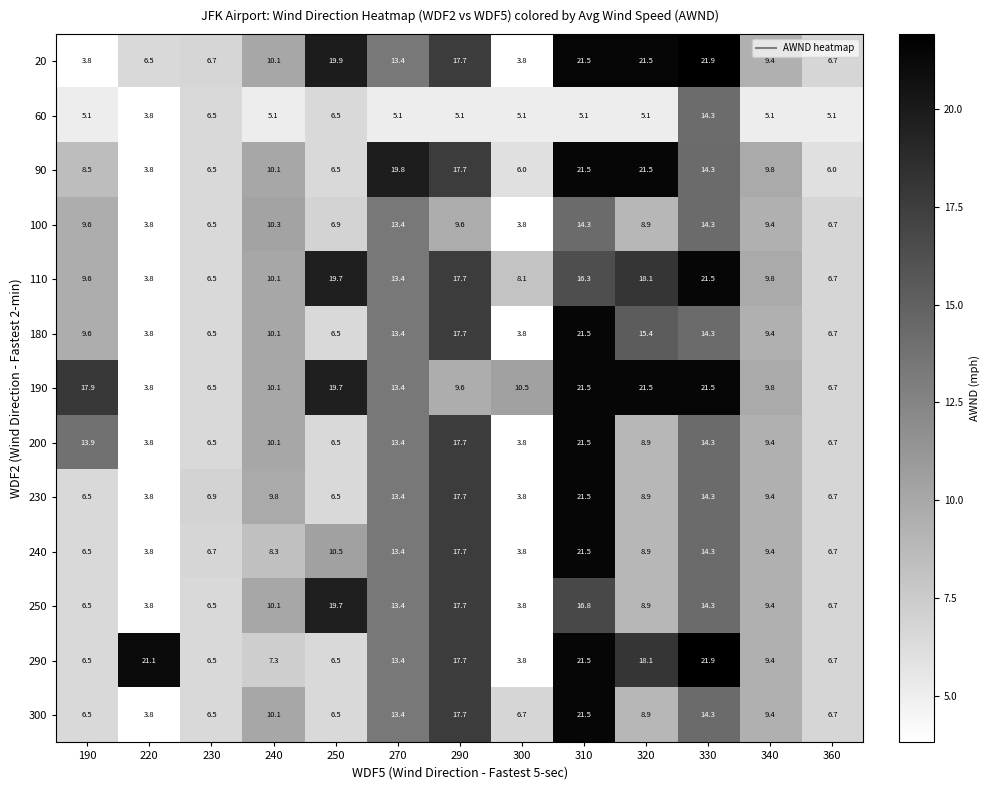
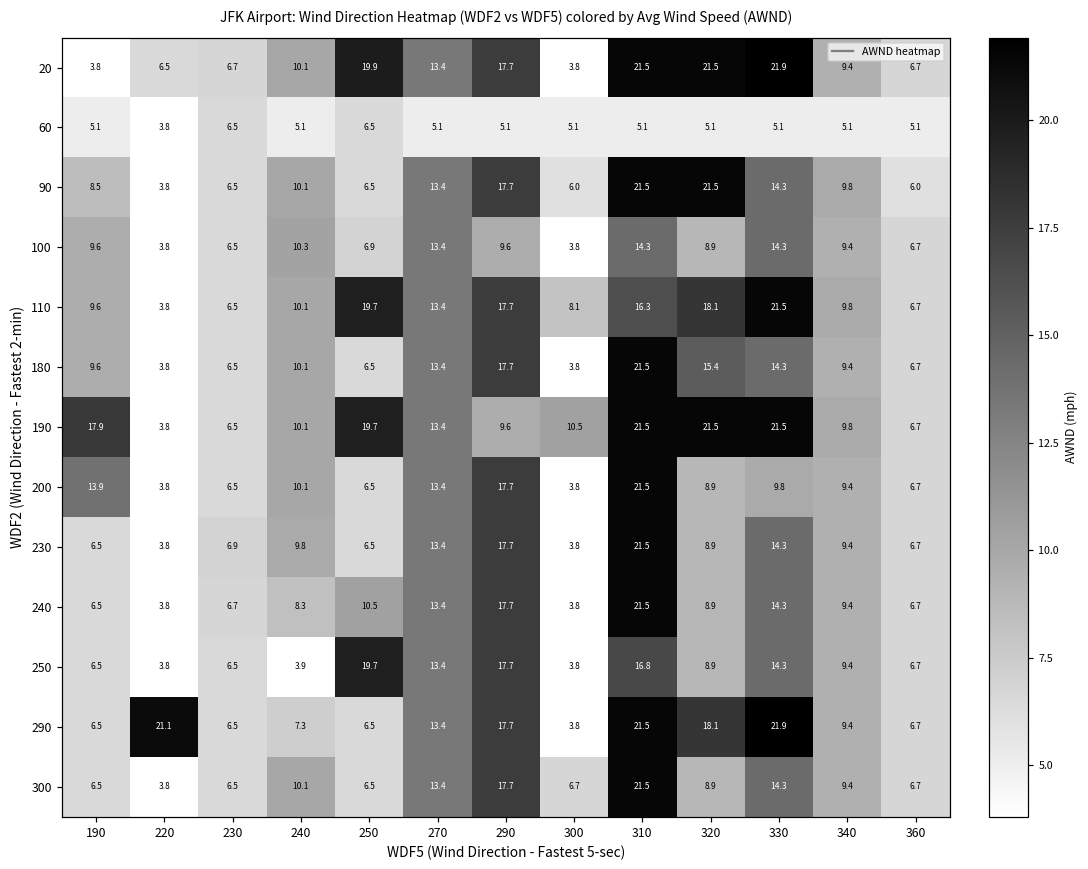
60, 330: 14.3 -> 5.1
90, 270: 19.8 -> 13.4
200, 330: 14.3 -> 9.8
250, 240: 10.1 -> 3.9
